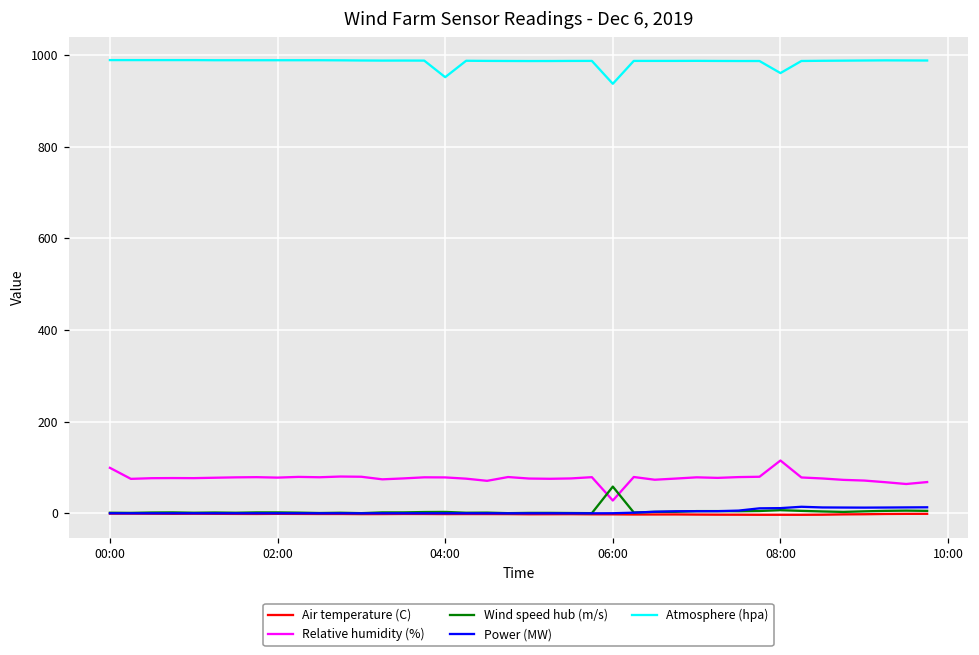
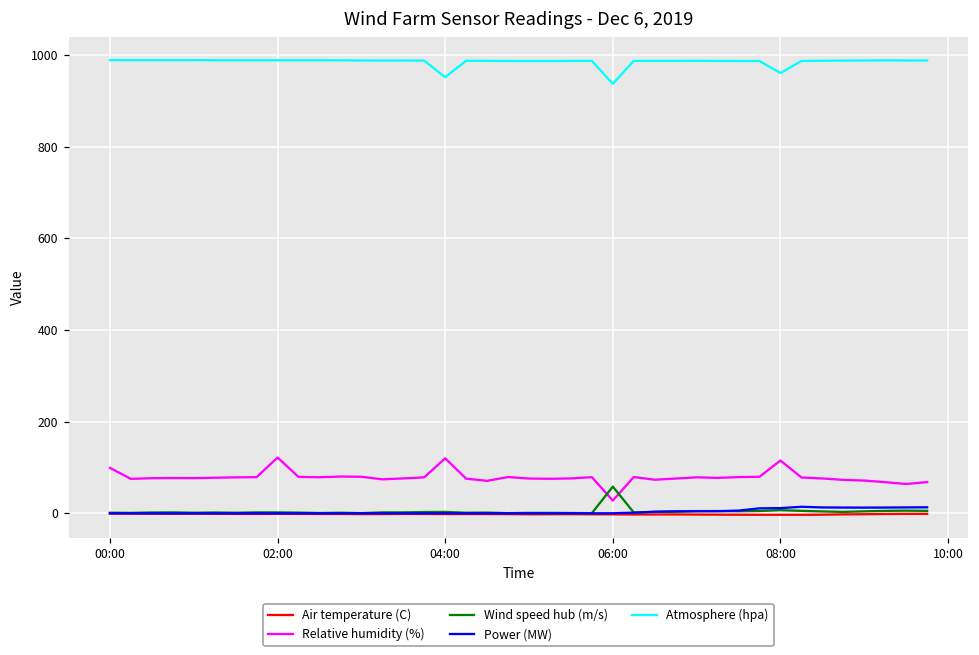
Relative humidity (%), 02:00: 80 -> 120
Relative humidity (%), 04:00: 80 -> 120
